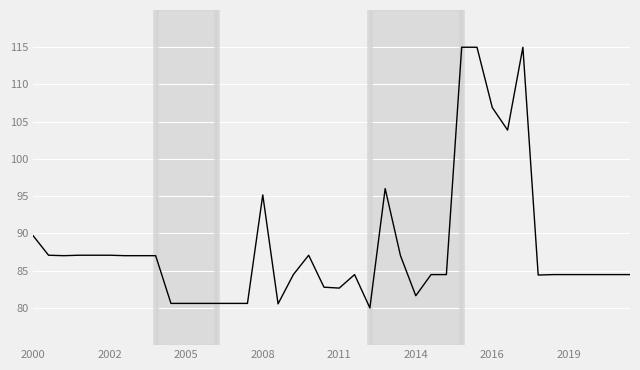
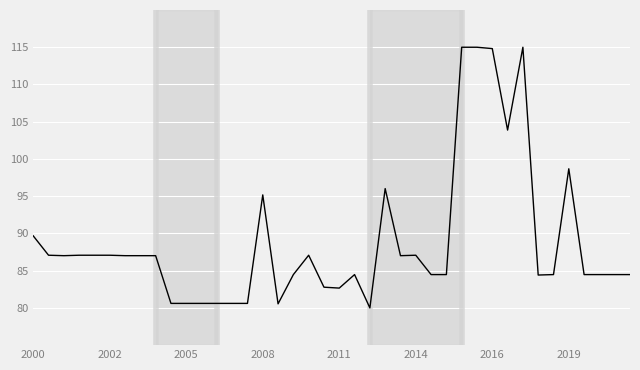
2014: 82 -> 87
2016: 107 -> 115
2019: 84 -> 99
